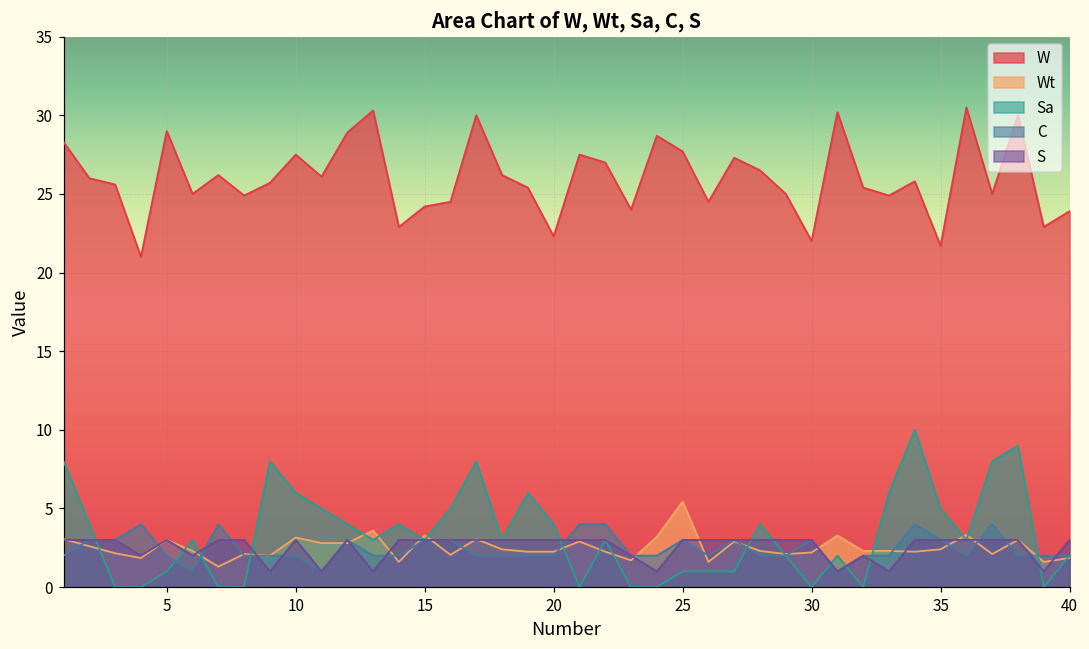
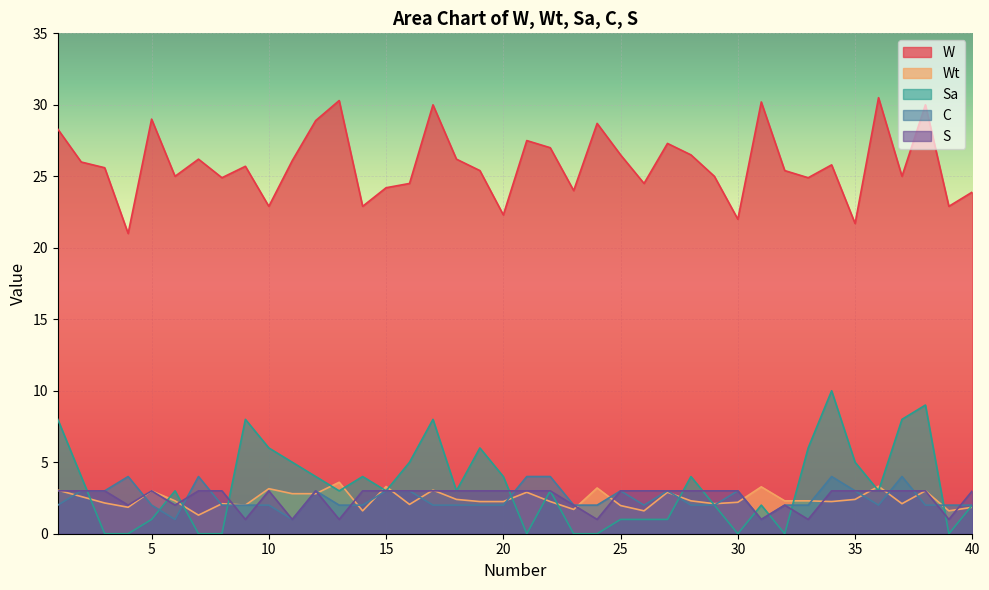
W, 10: 27.5 -> 22.9
W, 25: 27.7 -> 26.5
Wt, 25: 5.4 -> 2.0
